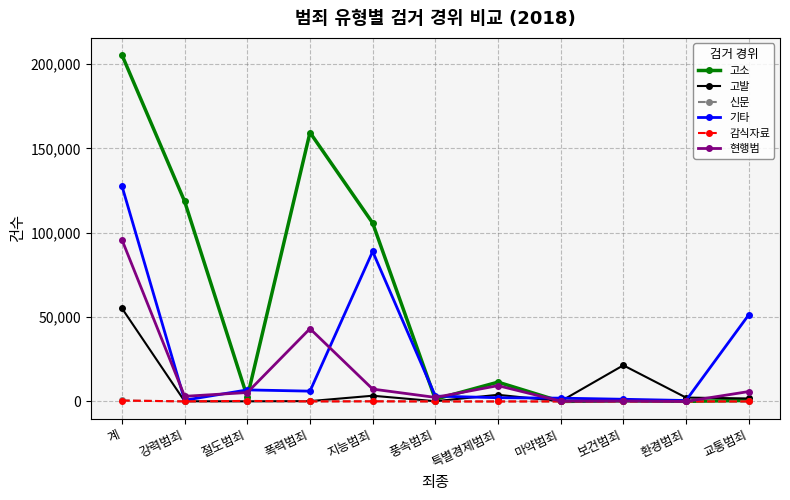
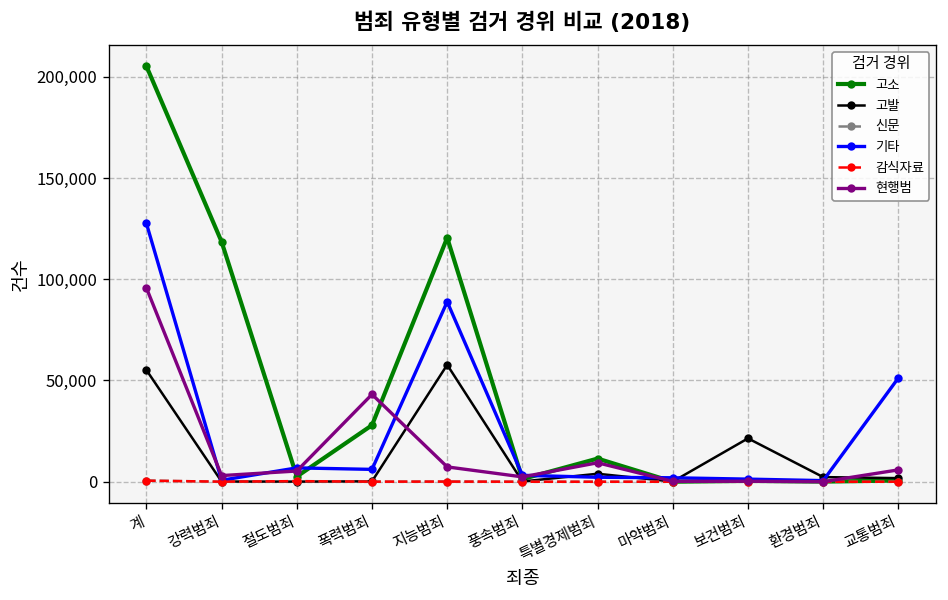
고소, 폭력범죄: 159,000 -> 28,000
고소, 지능범죄: 106,000 -> 120,000
고발, 지능범죄: 3,000 -> 58,000
